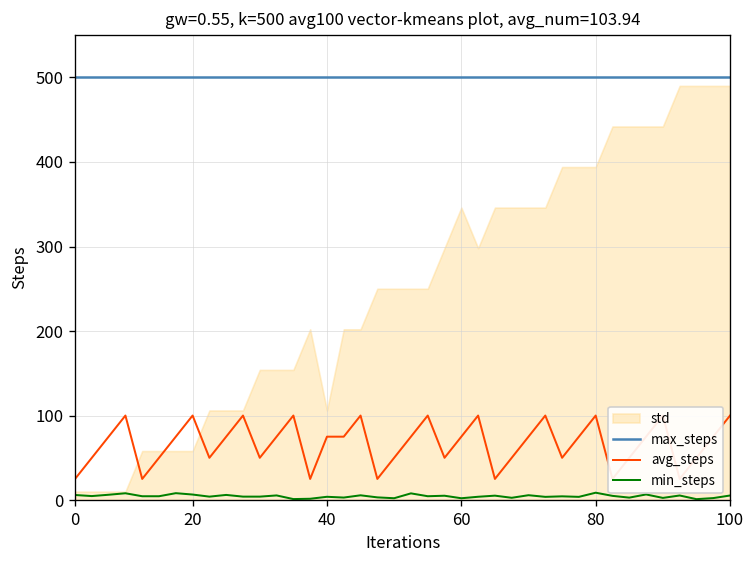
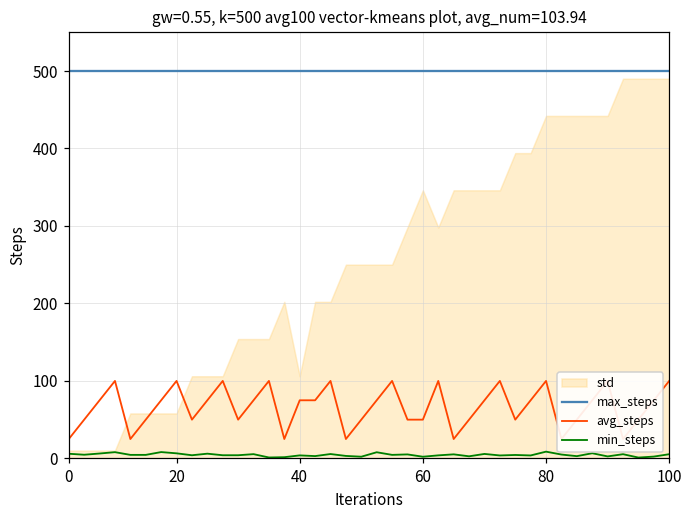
avg_steps, 60: 80 -> 50
std, 80: 390 -> 440
